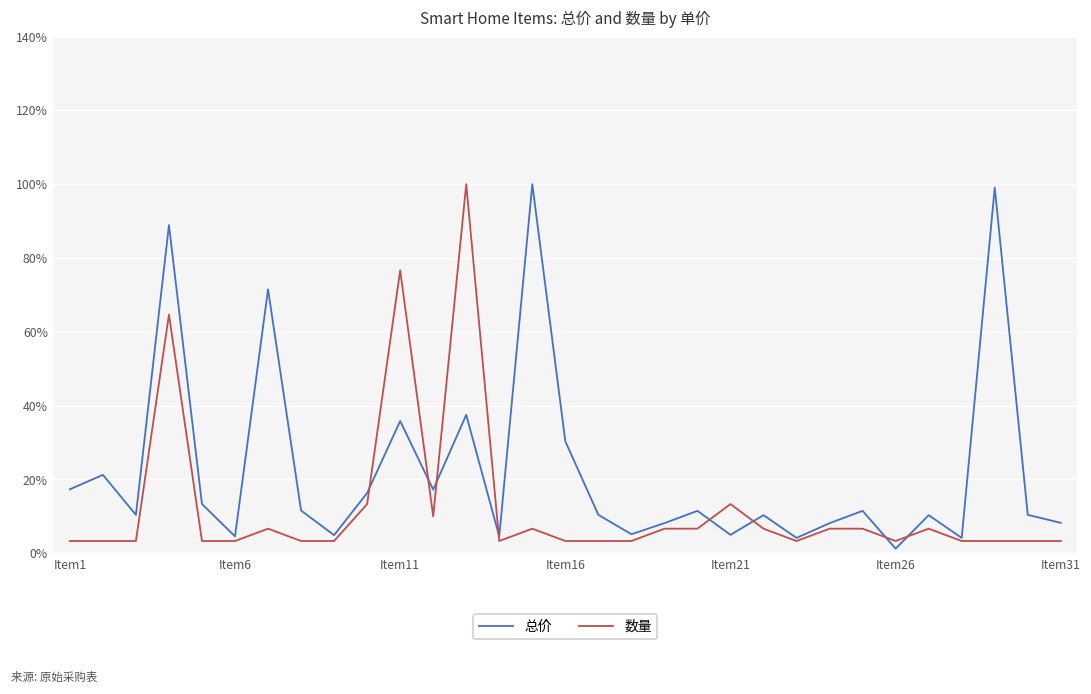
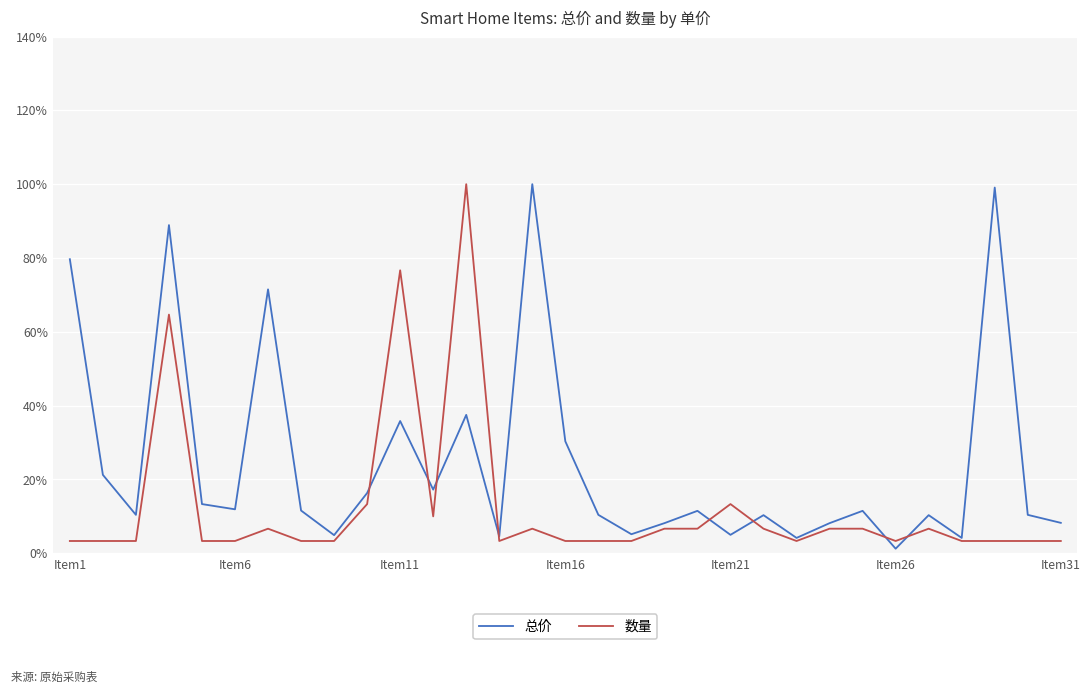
总价, Item1: 17% -> 80%
总价, Item6: 5% -> 12%
